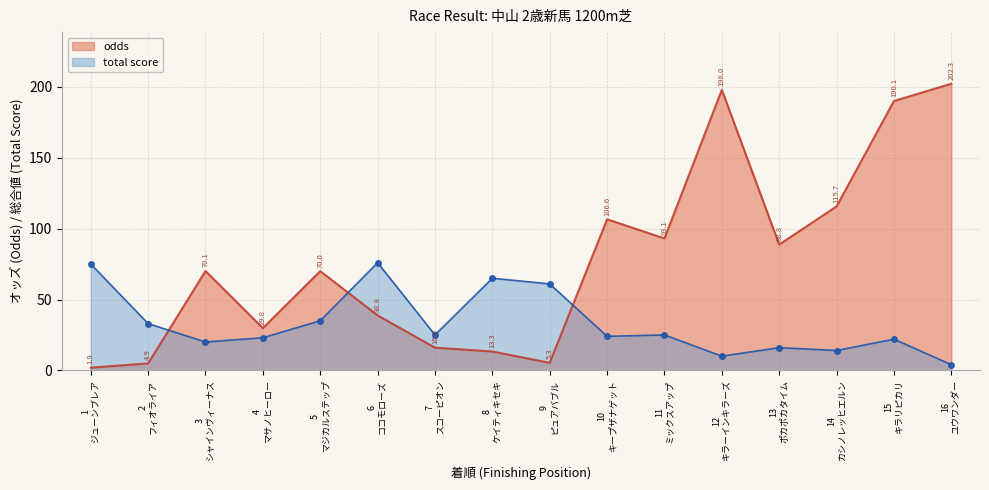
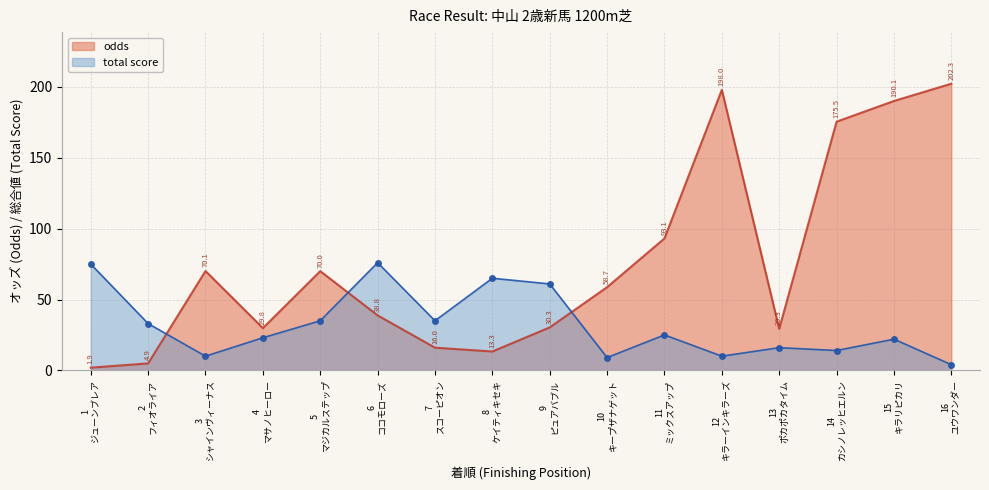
total score, 3 シャインヴィーナス: 20 -> 10
total score, 7 スコーピオン: 25 -> 35
odds, 9 ピュアバブル: 5.3 -> 30.3
odds, 10 キープザナゲット: 106.6 -> 58.7
total score, 10 キープザナゲット: 24 -> 9
odds, 13 ポカポカタイム: 88.8 -> 29.3
odds, 14 カシノレッヒエルン: 115.7 -> 175.5
